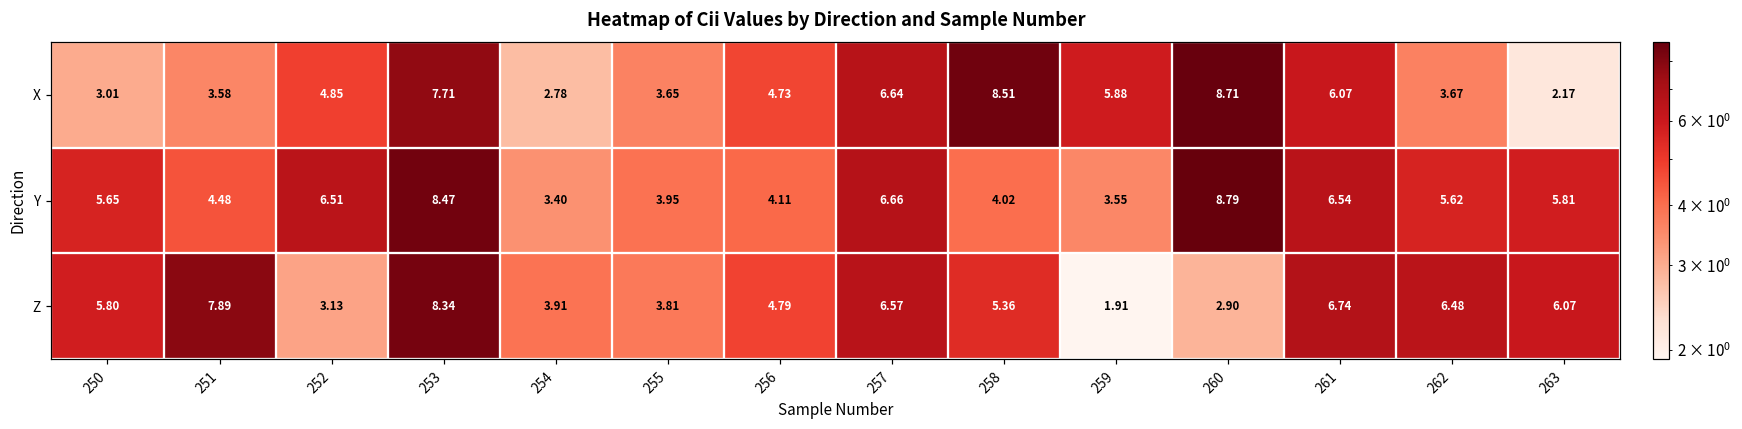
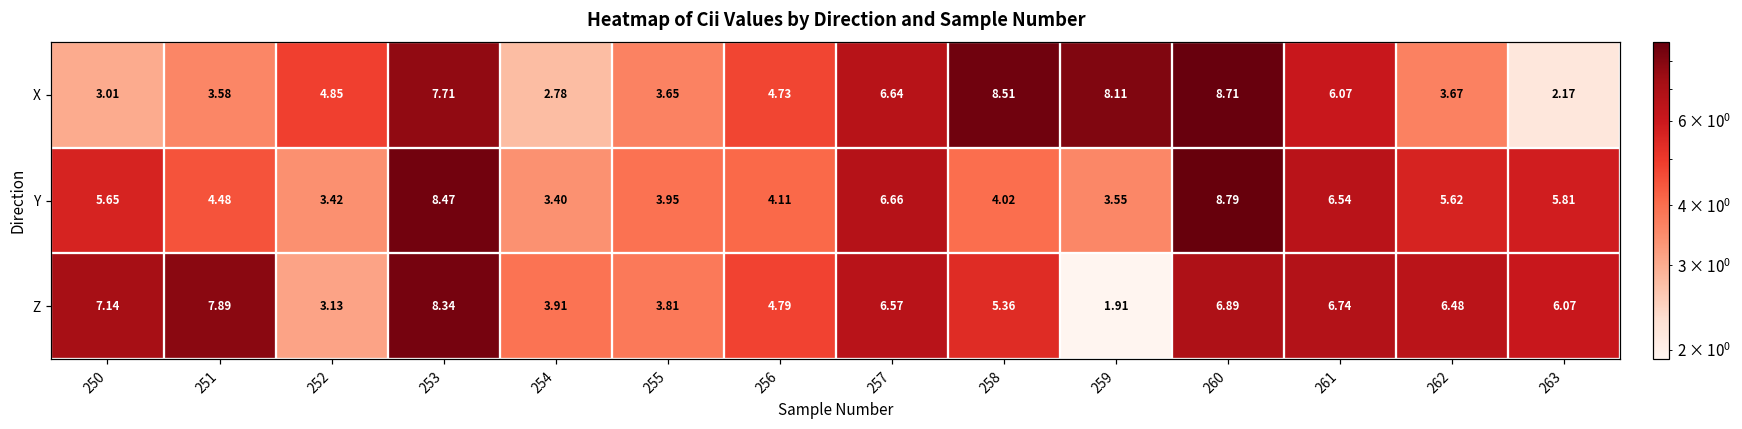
X, 259: 5.88 -> 8.11
Y, 252: 6.51 -> 3.42
Z, 250: 5.80 -> 7.14
Z, 260: 2.90 -> 6.89
